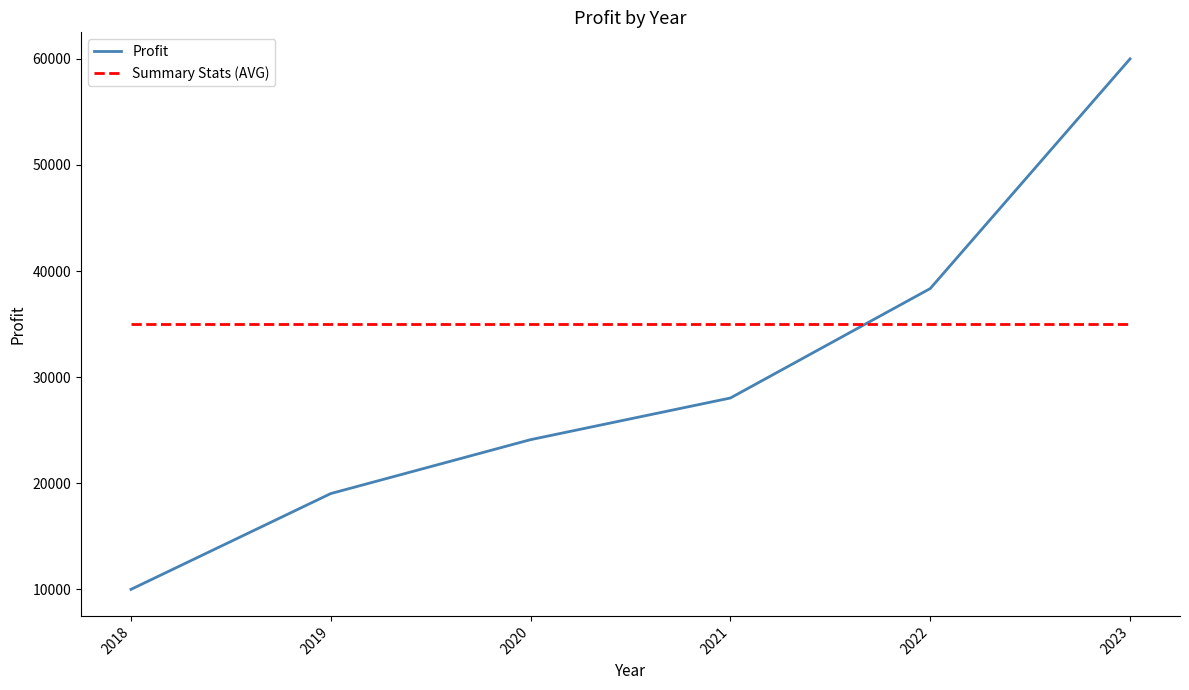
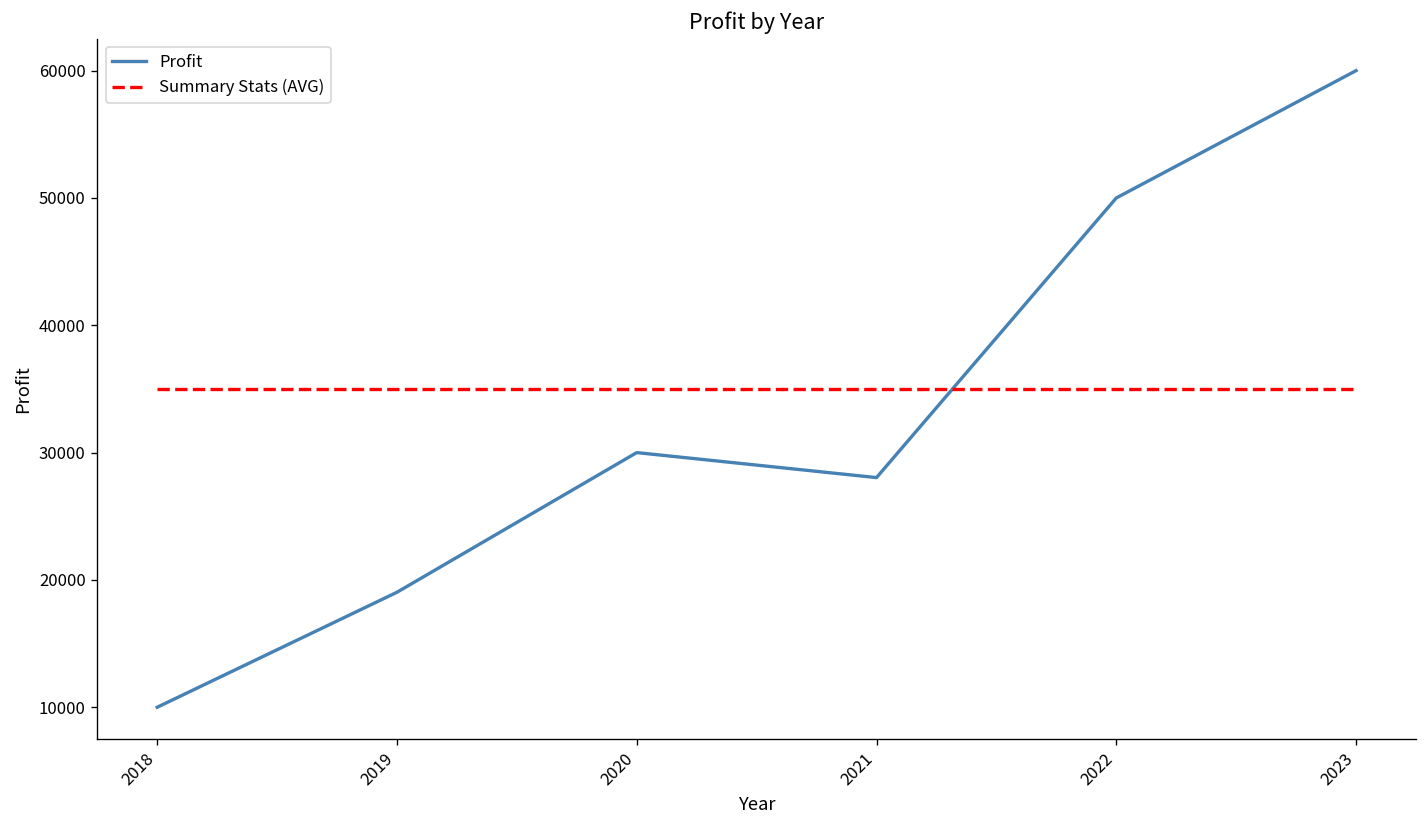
Profit, 2020: 24100 -> 30000
Profit, 2022: 38400 -> 50000
